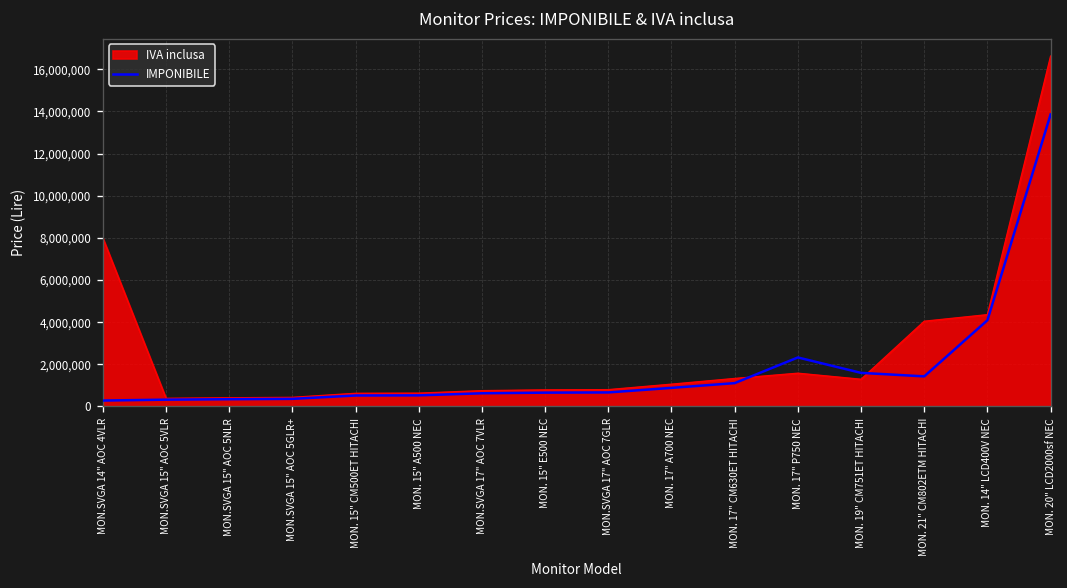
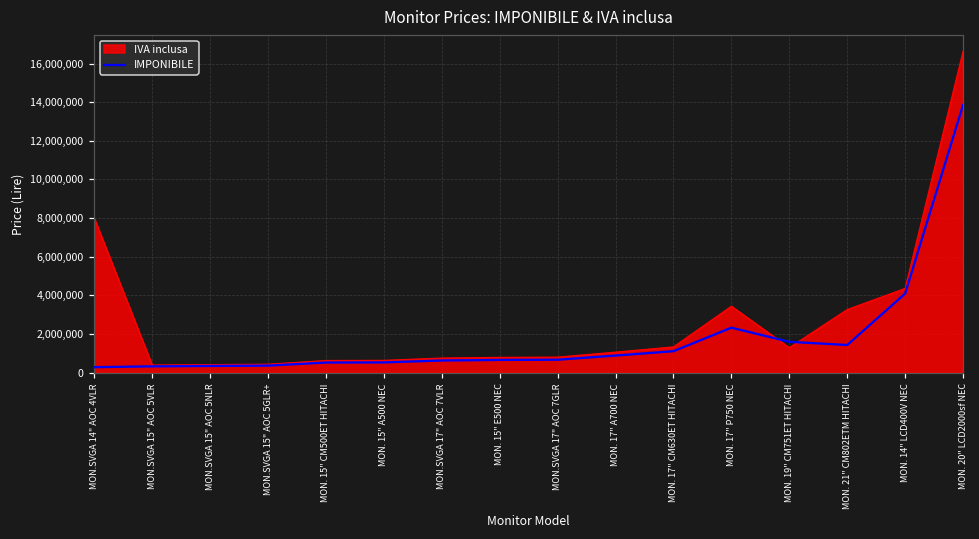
IVA inclusa, MON. 17" P750 NEC: 1,600,000 -> 3,400,000
IVA inclusa, MON. 21" CM802ETM HITACHI: 4,000,000 -> 3,300,000
